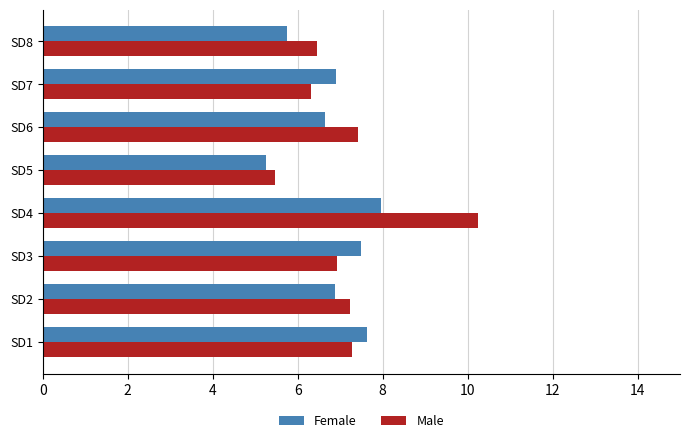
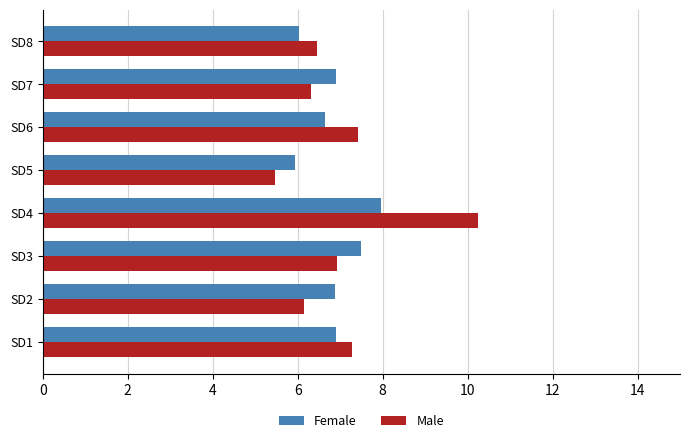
Female, SD8: 5.7 -> 6.0
Female, SD5: 5.2 -> 5.9
Male, SD2: 7.2 -> 6.1
Female, SD1: 7.6 -> 6.9
